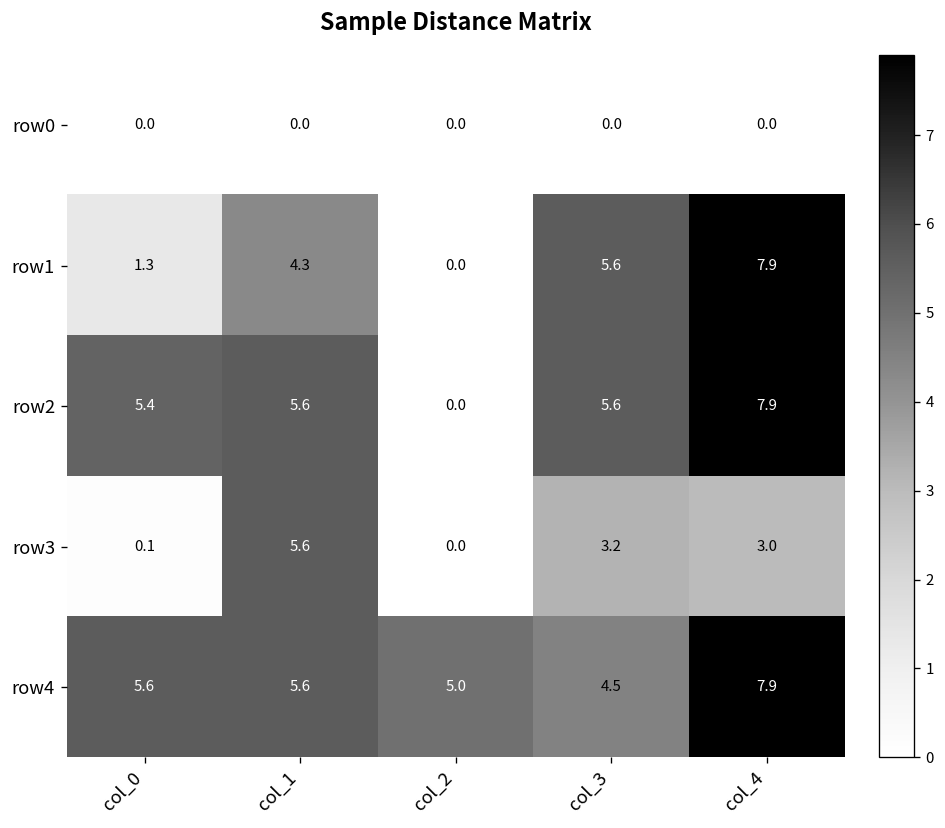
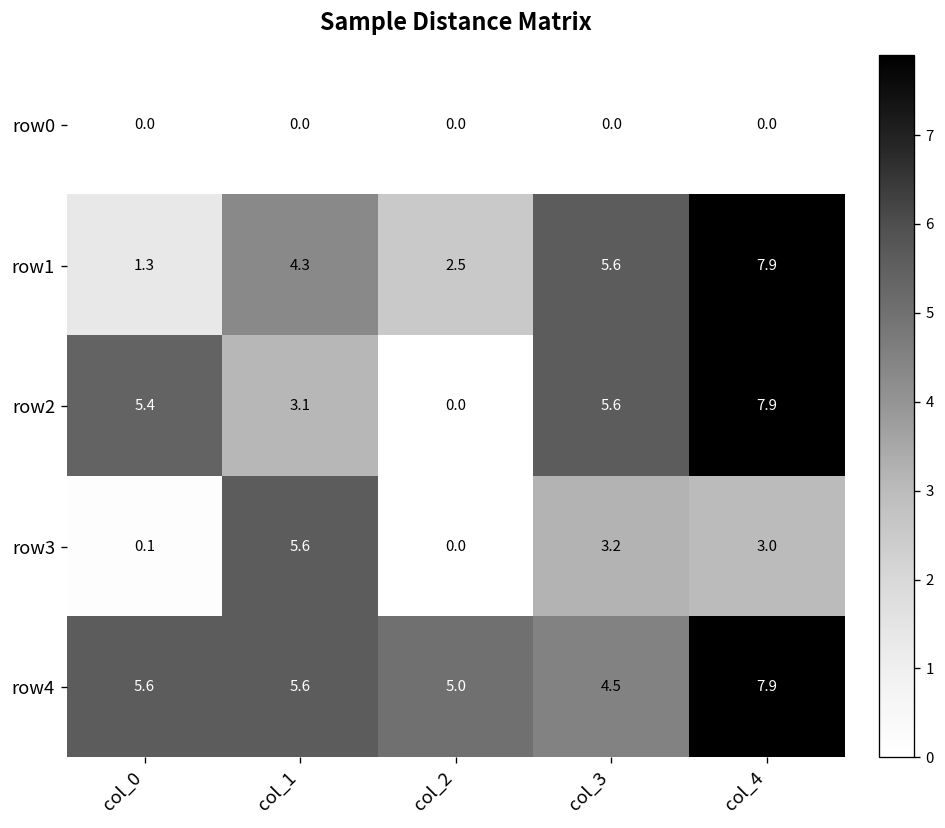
row1, col_2: 0.0 -> 2.5
row2, col_1: 5.6 -> 3.1
